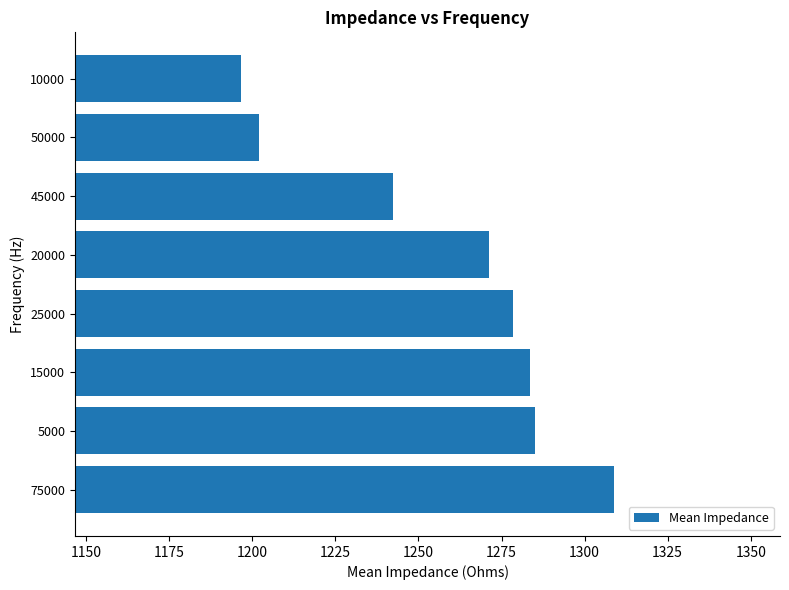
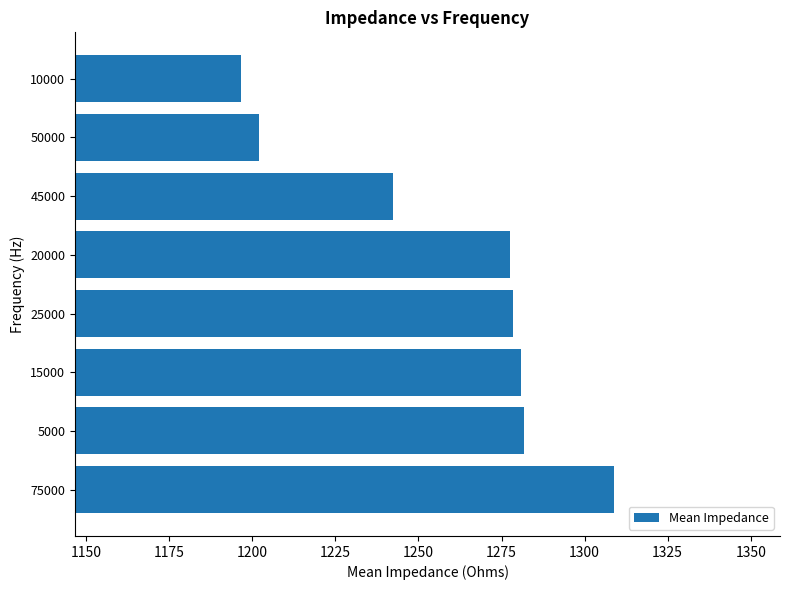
20000: 1271 -> 1278
15000: 1284 -> 1281
5000: 1285 -> 1282
